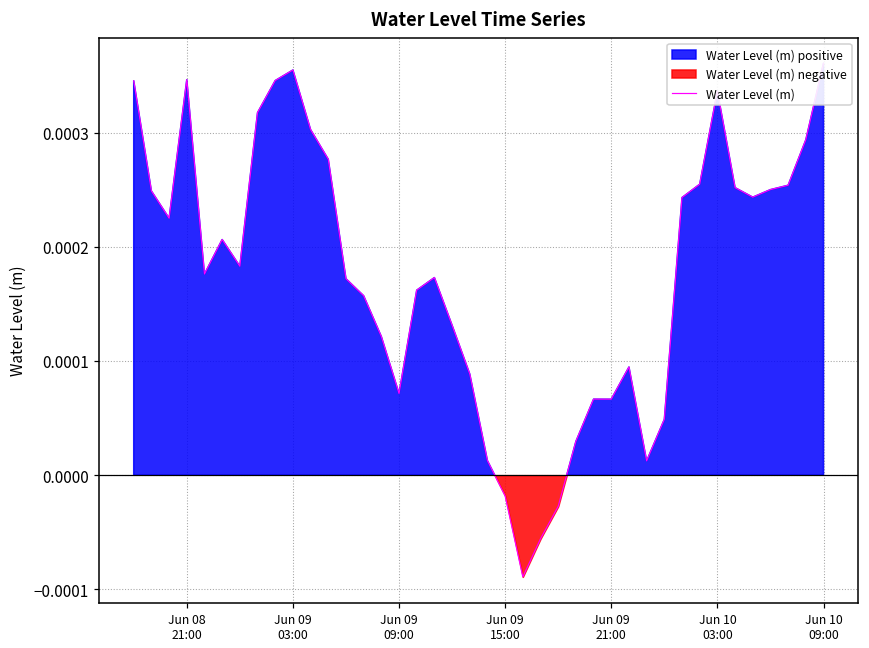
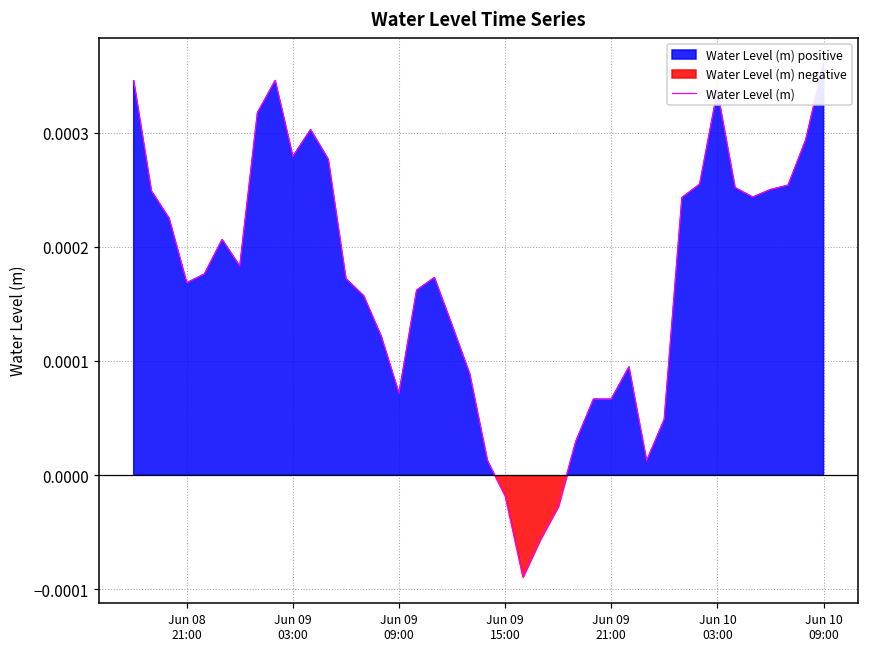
Water Level (m), Jun 08 21:00: 0.000346 -> 0.000168
Water Level (m), Jun 09 03:00: 0.000355 -> 0.000279
